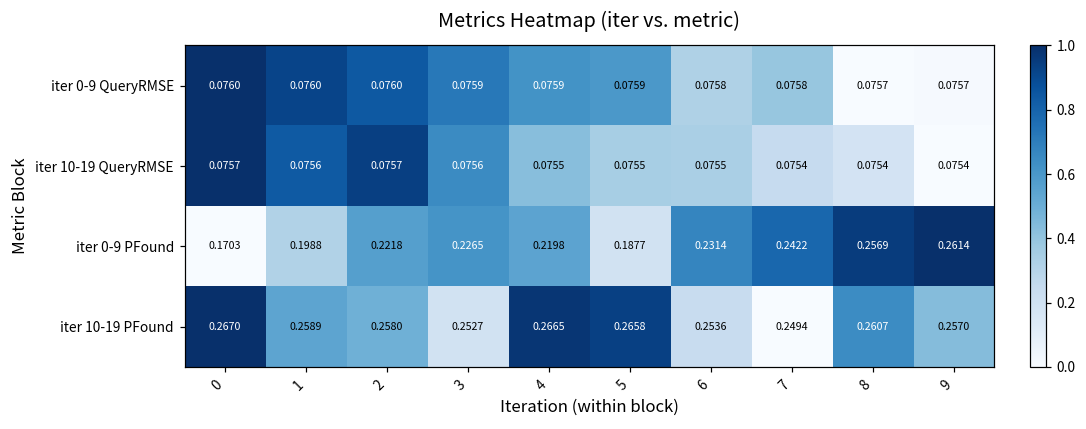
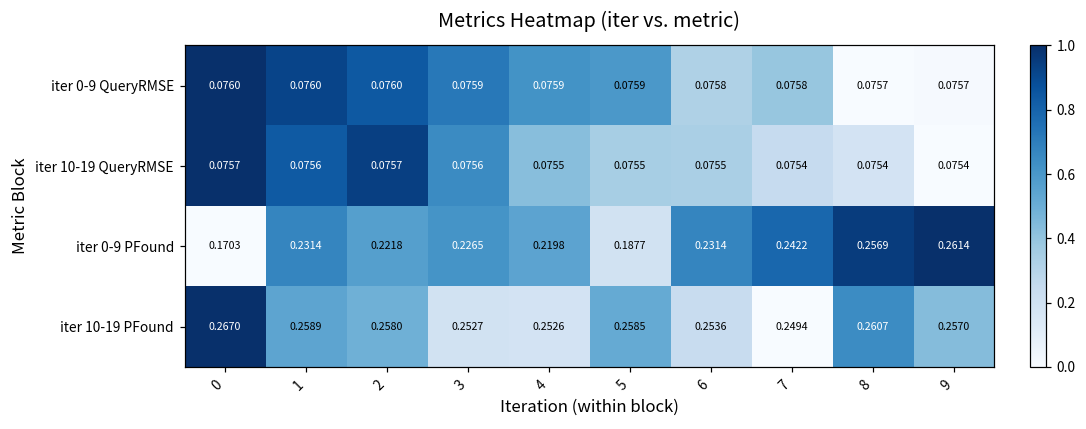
iter 0-9 PFound, 1: 0.1988 -> 0.2314
iter 10-19 PFound, 4: 0.2665 -> 0.2526
iter 10-19 PFound, 5: 0.2658 -> 0.2585
